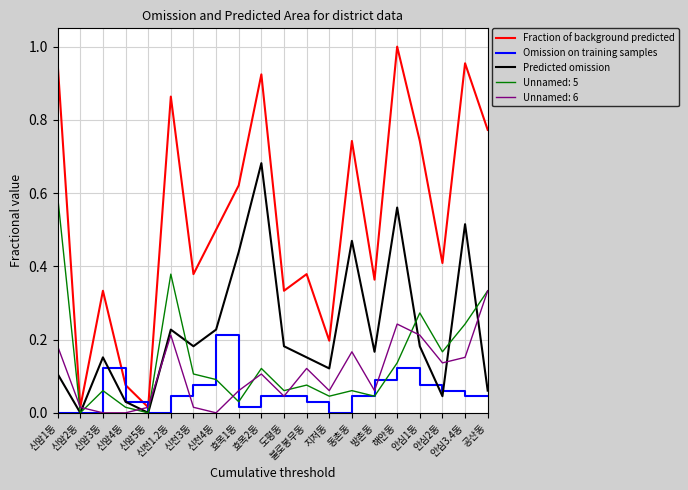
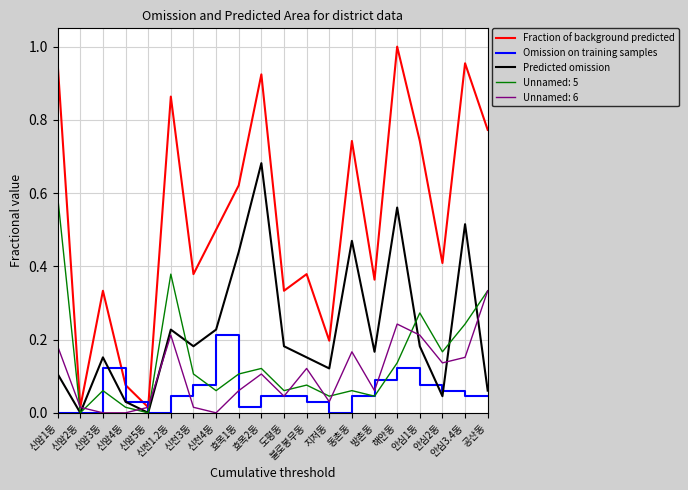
Unnamed: 5, 신천4동: 0.09 -> 0.06
Unnamed: 5, 효목1동: 0.03 -> 0.11
Unnamed: 6, 지저동: 0.06 -> 0.03
